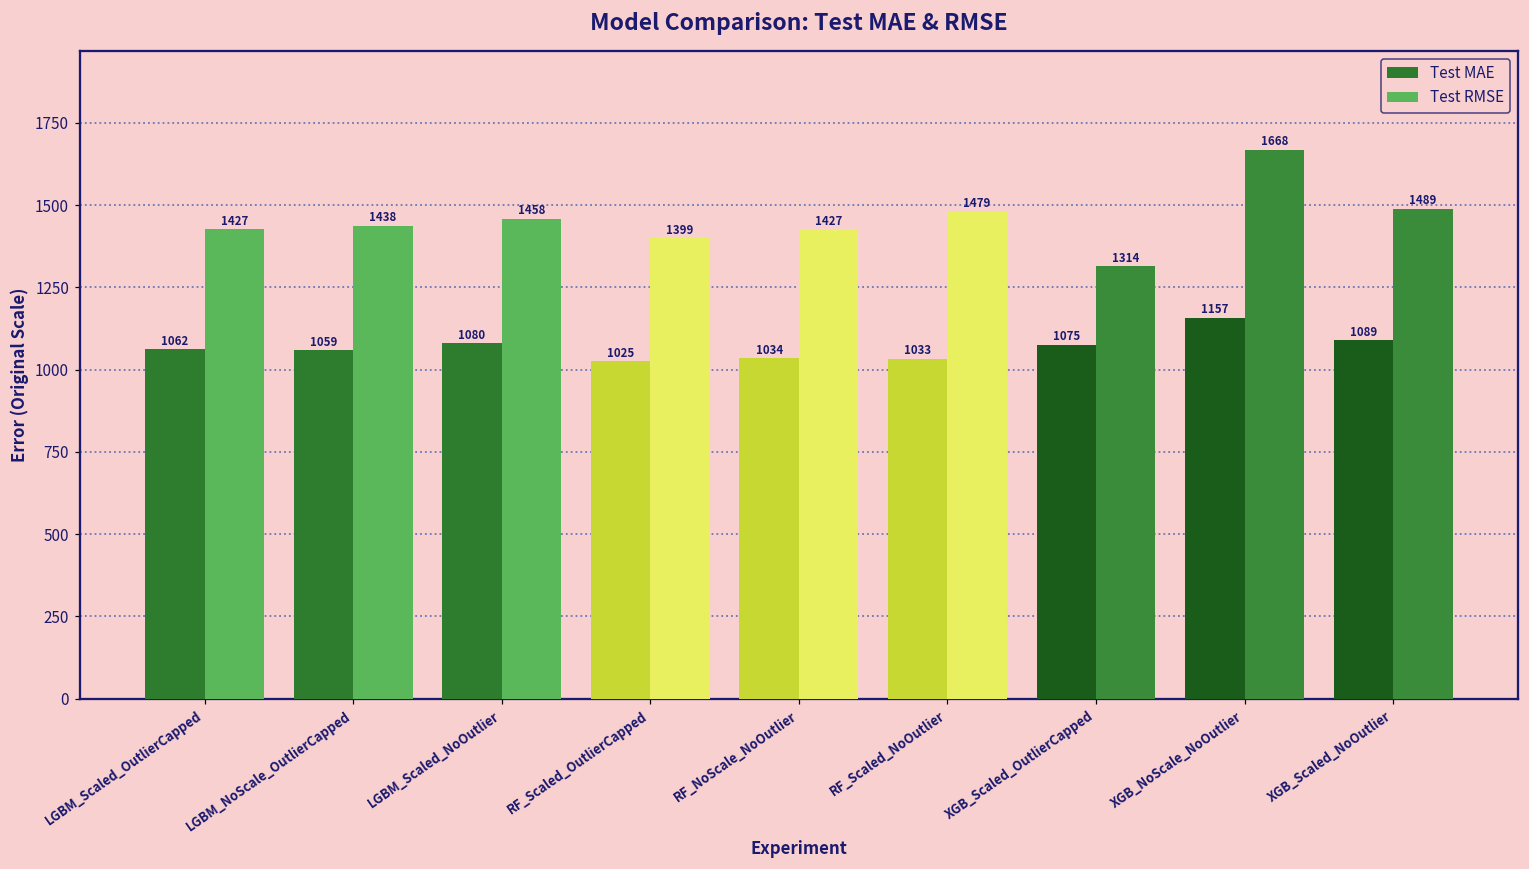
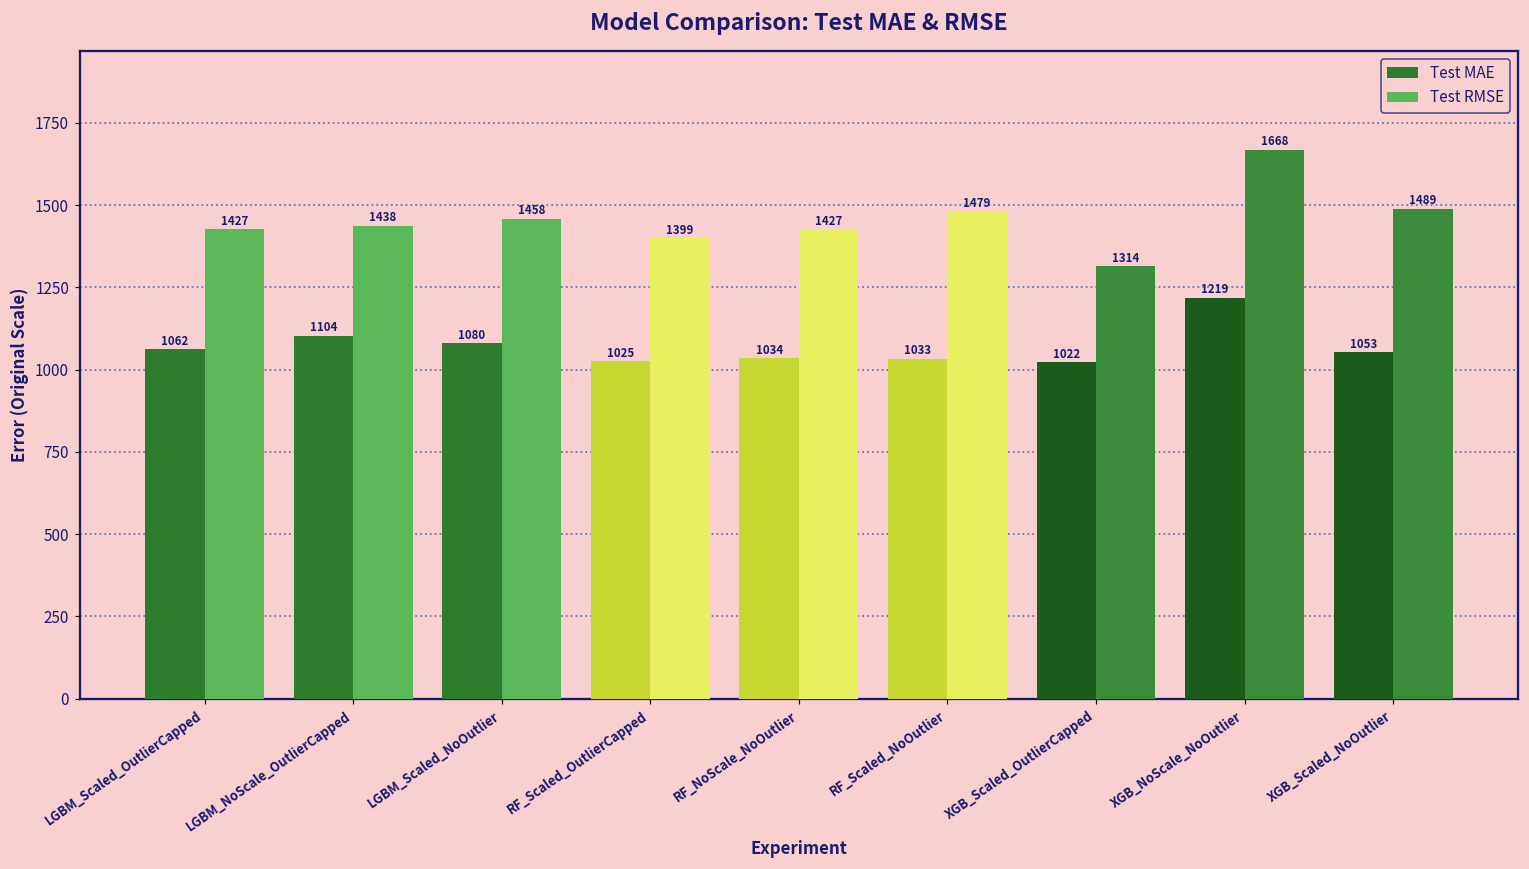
Test MAE, LGBM_NoScale_OutlierCapped: 1059 -> 1104
Test MAE, XGB_Scaled_OutlierCapped: 1075 -> 1022
Test MAE, XGB_NoScale_NoOutlier: 1157 -> 1219
Test MAE, XGB_Scaled_NoOutlier: 1089 -> 1053
